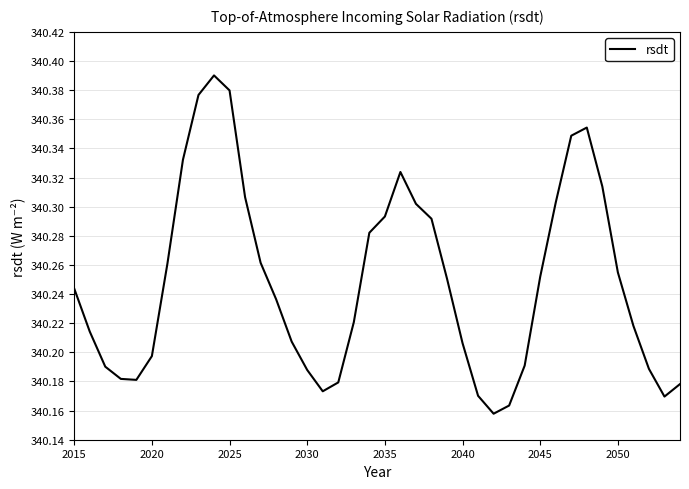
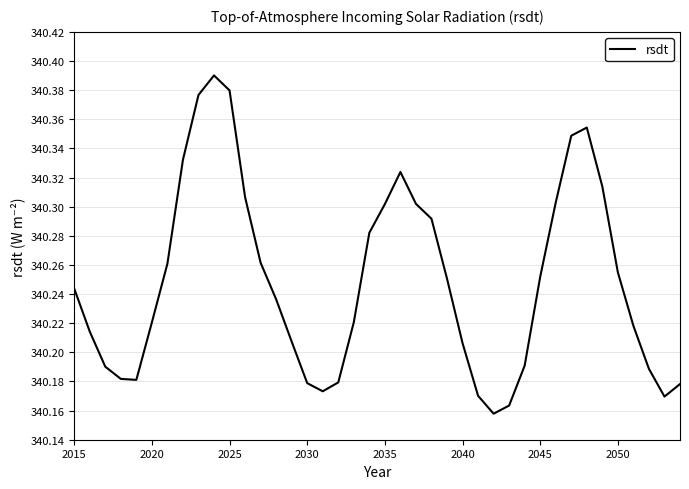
2020: 340.197 -> 340.221
2030: 340.188 -> 340.179
2035: 340.293 -> 340.302
